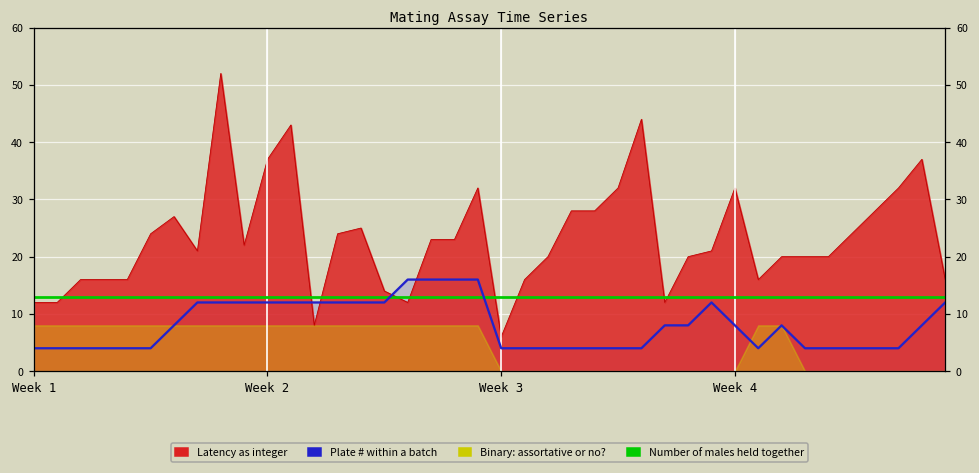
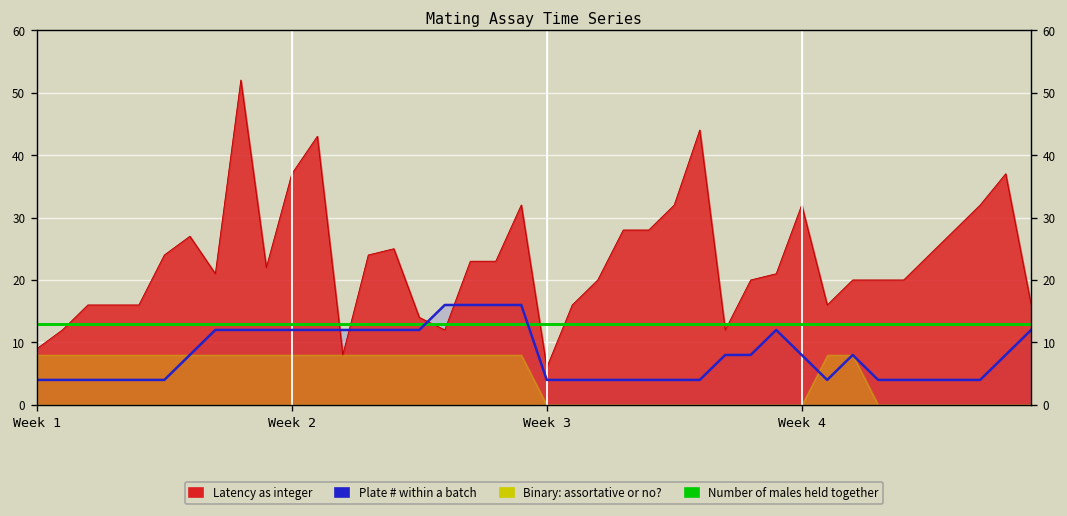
Latency as integer, Week 1: 12 -> 9
